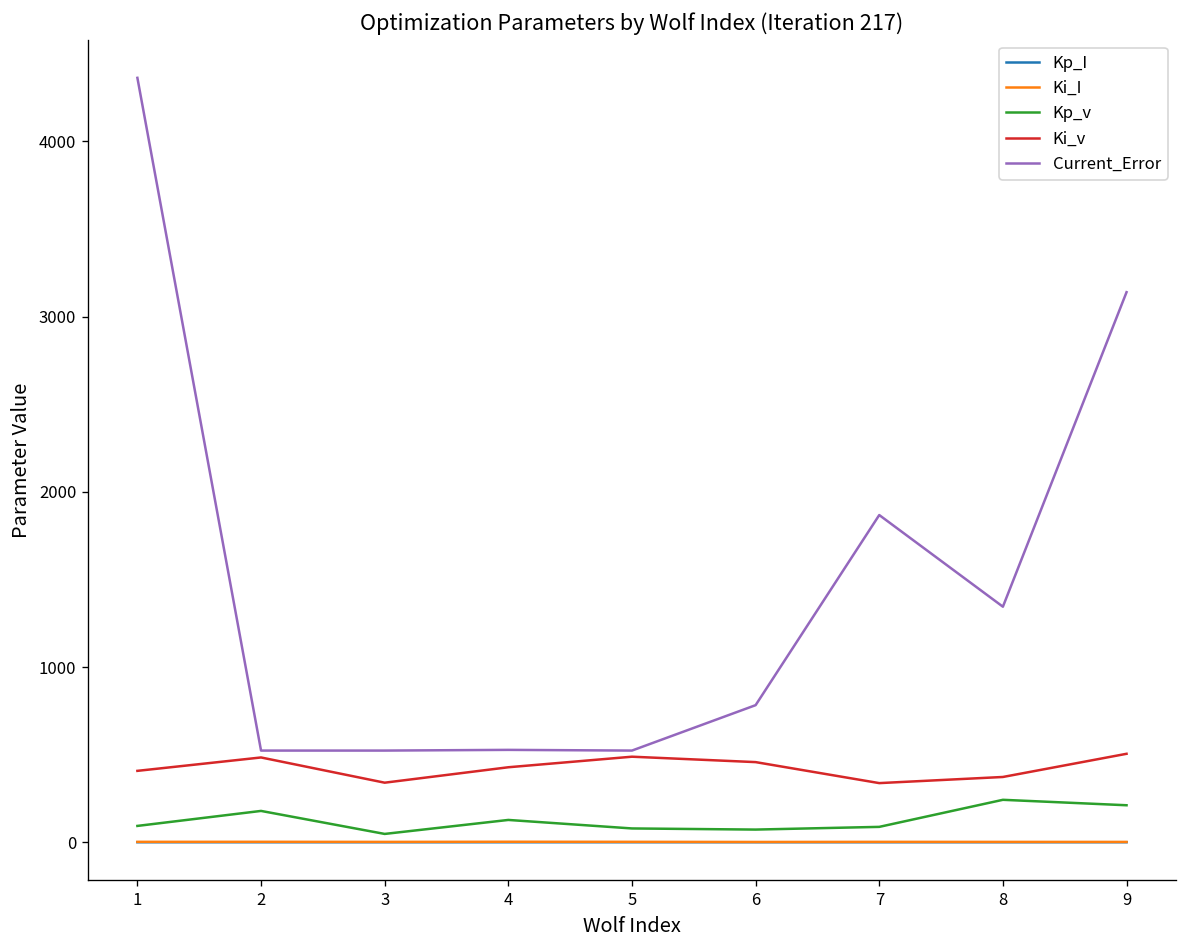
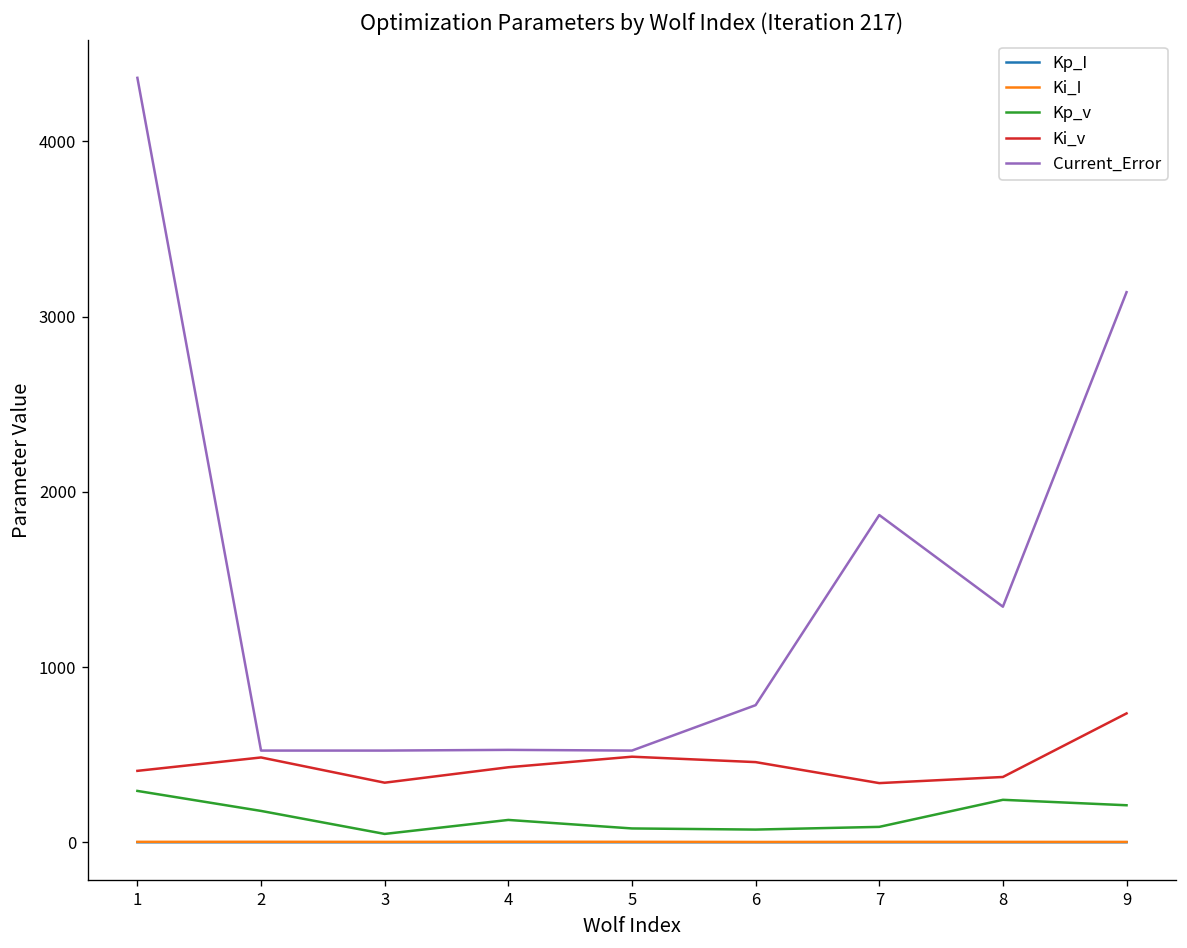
Kp_v, 1: 90 -> 290
Ki_v, 9: 500 -> 740
